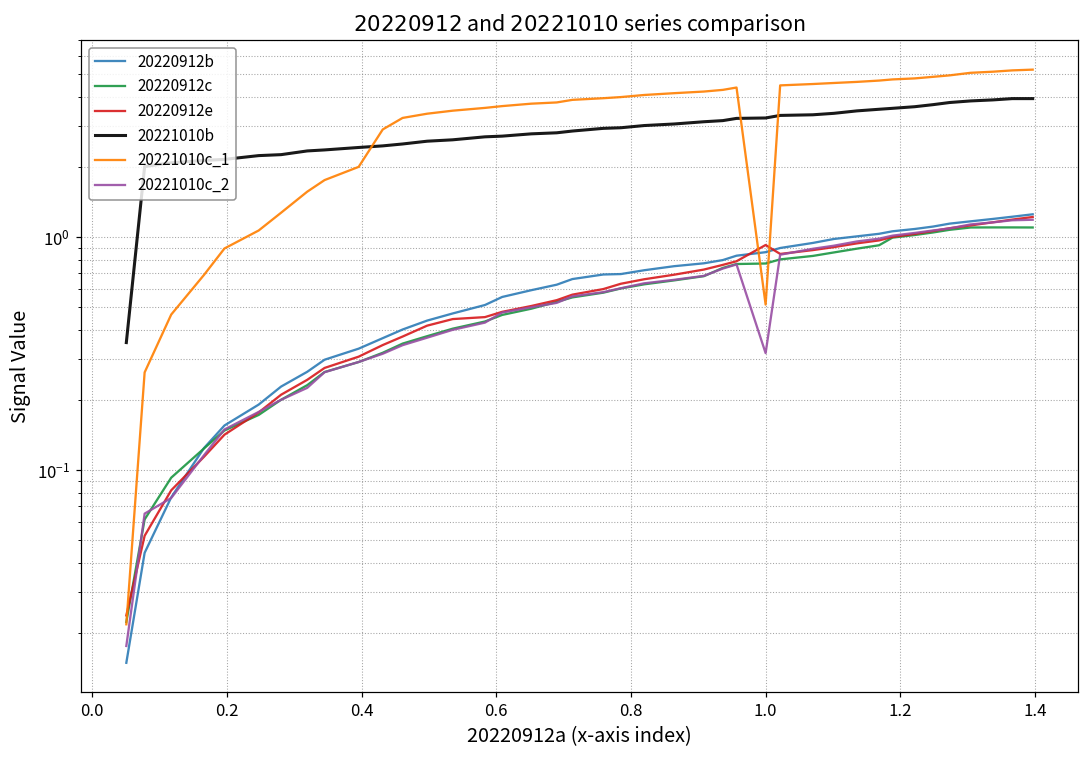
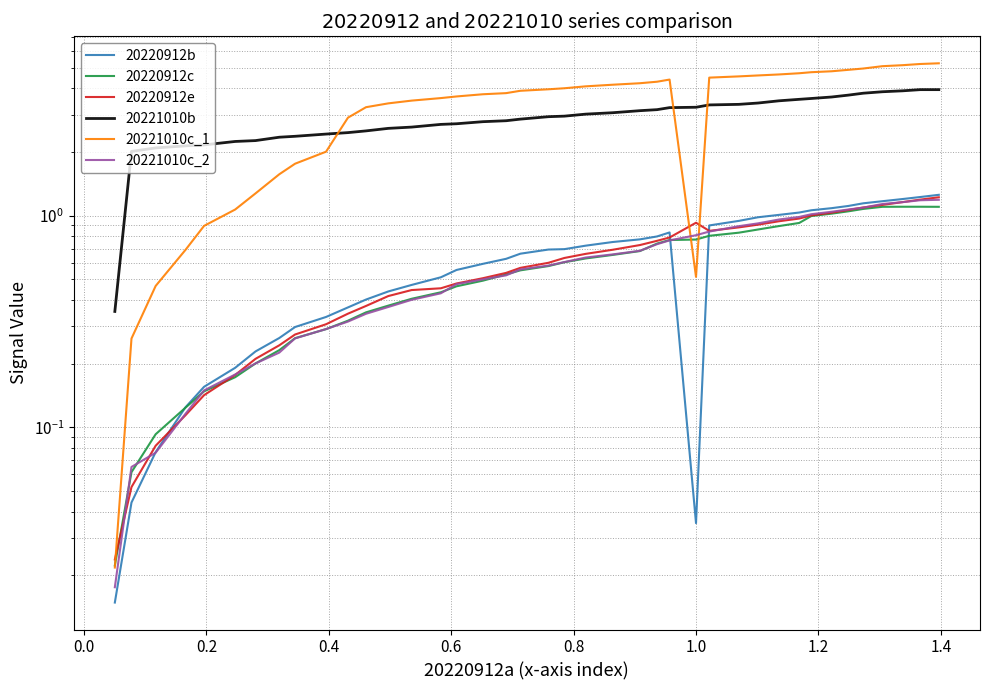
20220912b, 1.0: 0.86 -> 0.035
20221010c_2, 1.0: 0.32 -> 0.81
